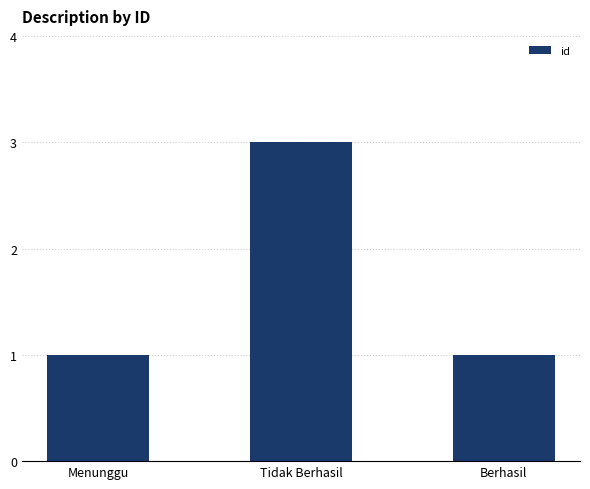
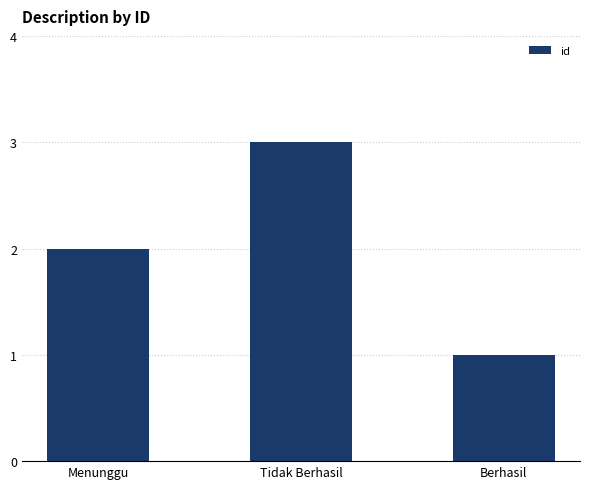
Menunggu: 1 -> 2
